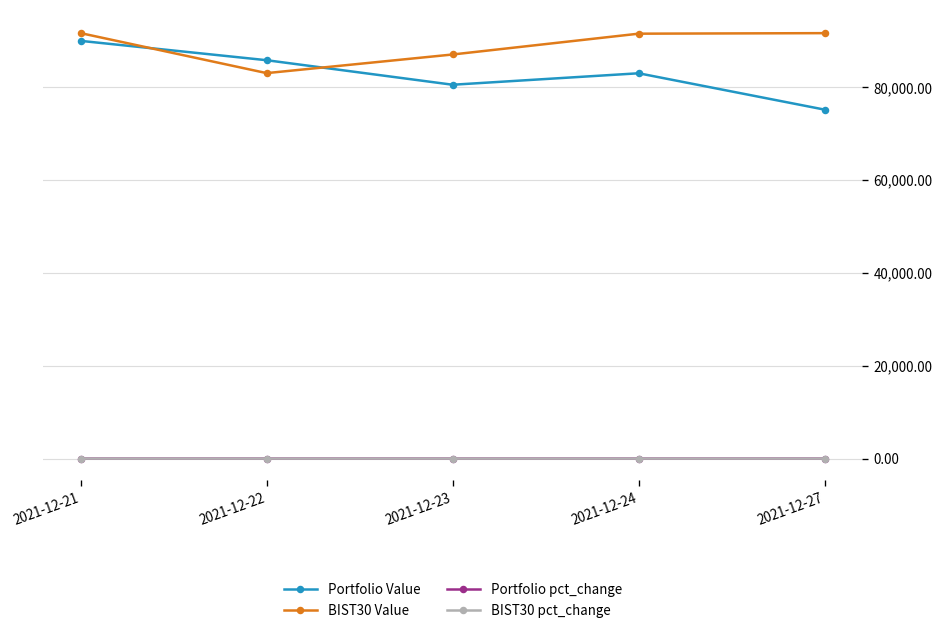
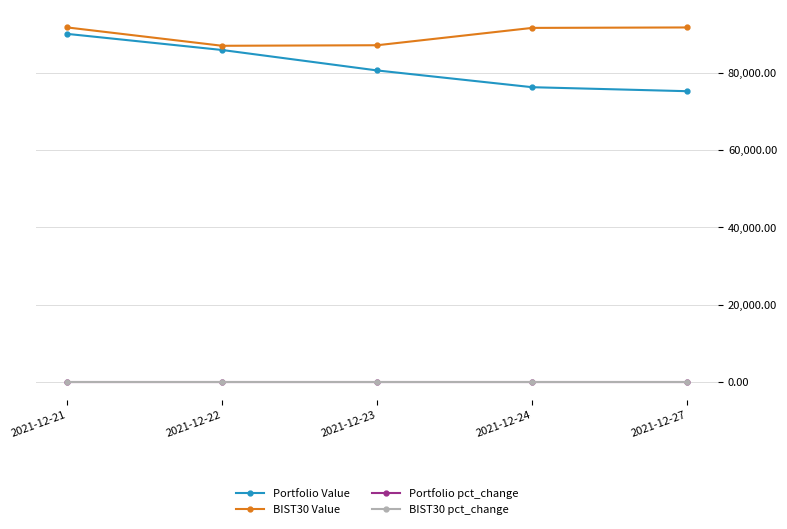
BIST30 Value, 2021-12-22: 83,000 -> 87,000
Portfolio Value, 2021-12-24: 83,000 -> 76,000
